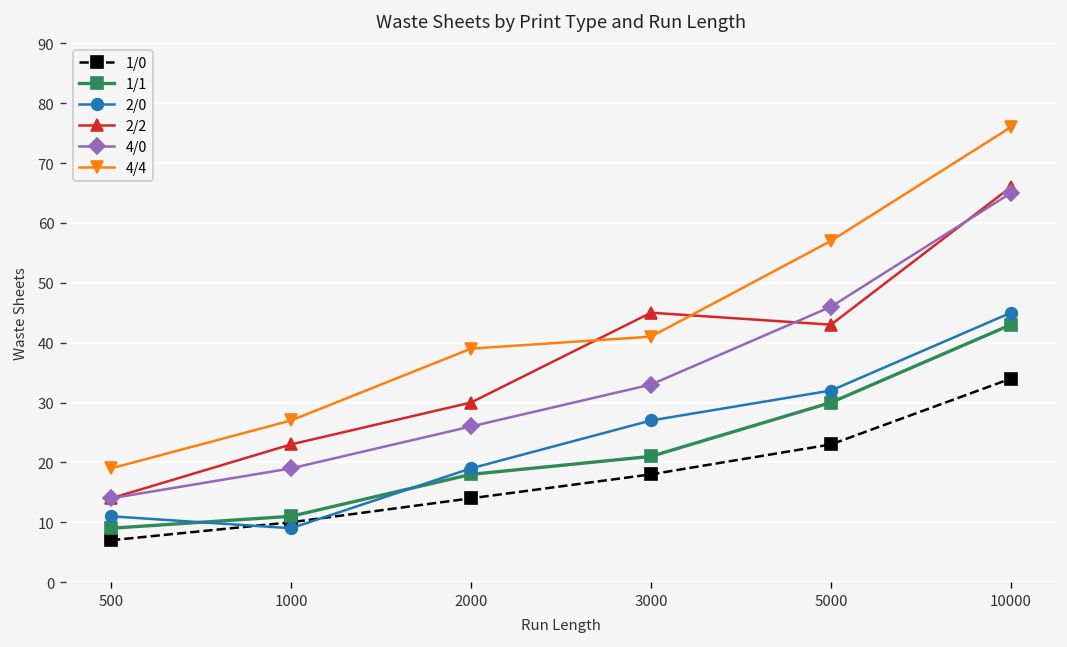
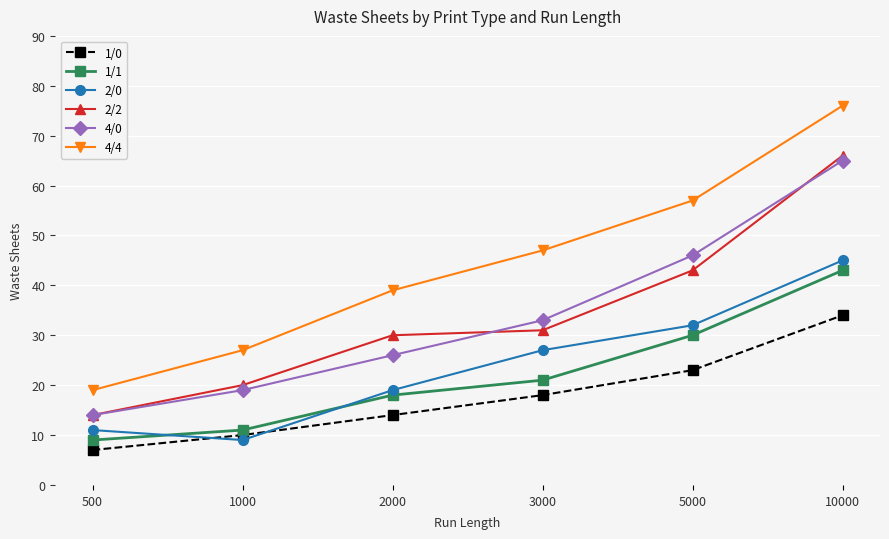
2/2, 1000: 23 -> 20
2/2, 3000: 45 -> 31
4/4, 3000: 41 -> 47
